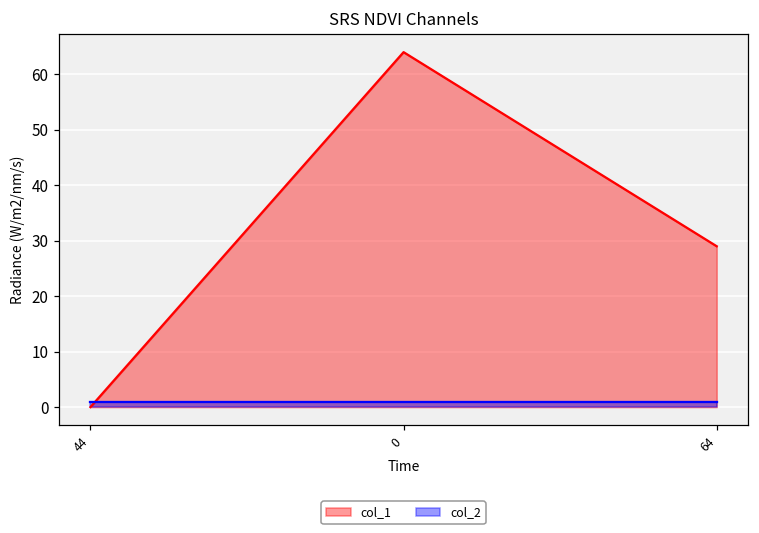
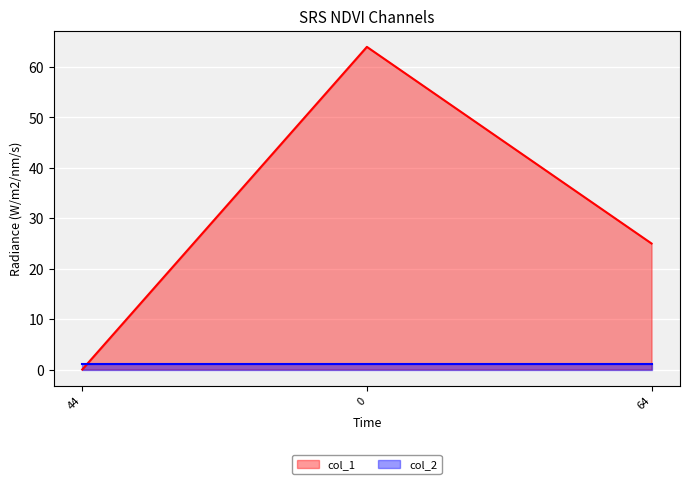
col_1, 64: 29 -> 25
